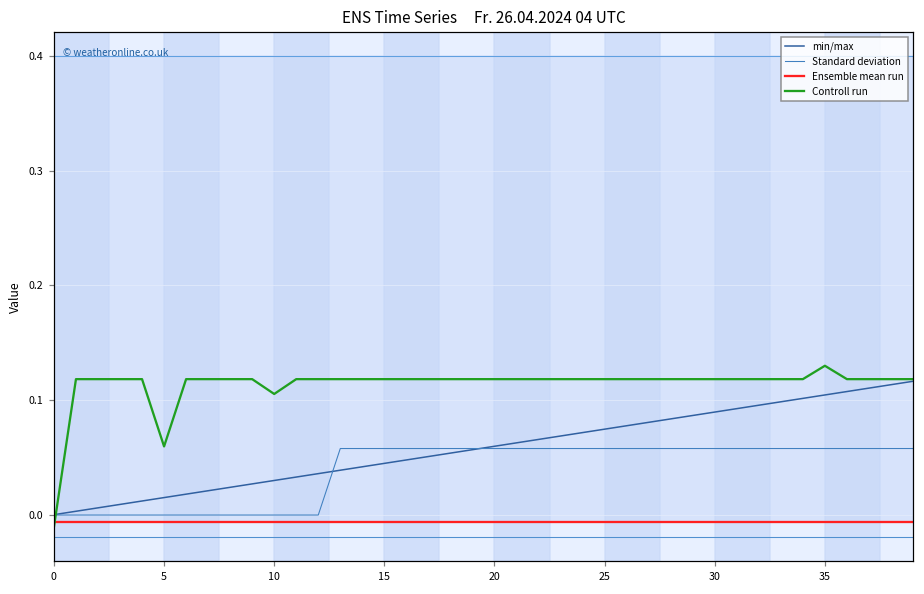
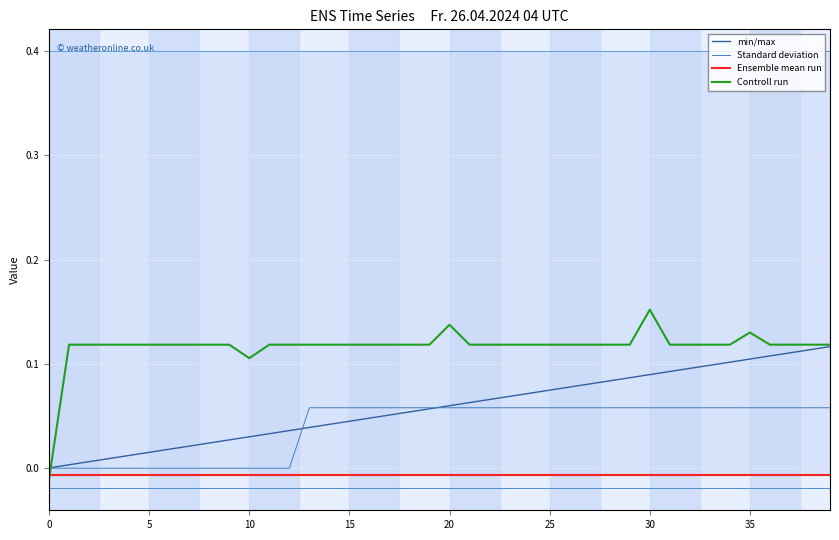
Controll run, 5: 0.060 -> 0.118
Controll run, 20: 0.118 -> 0.137
Controll run, 30: 0.118 -> 0.152
